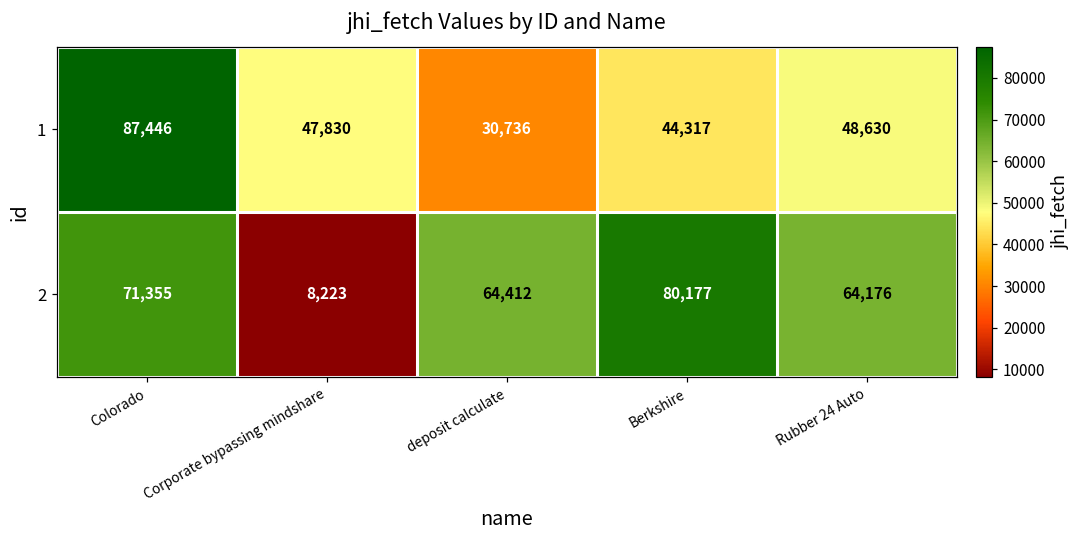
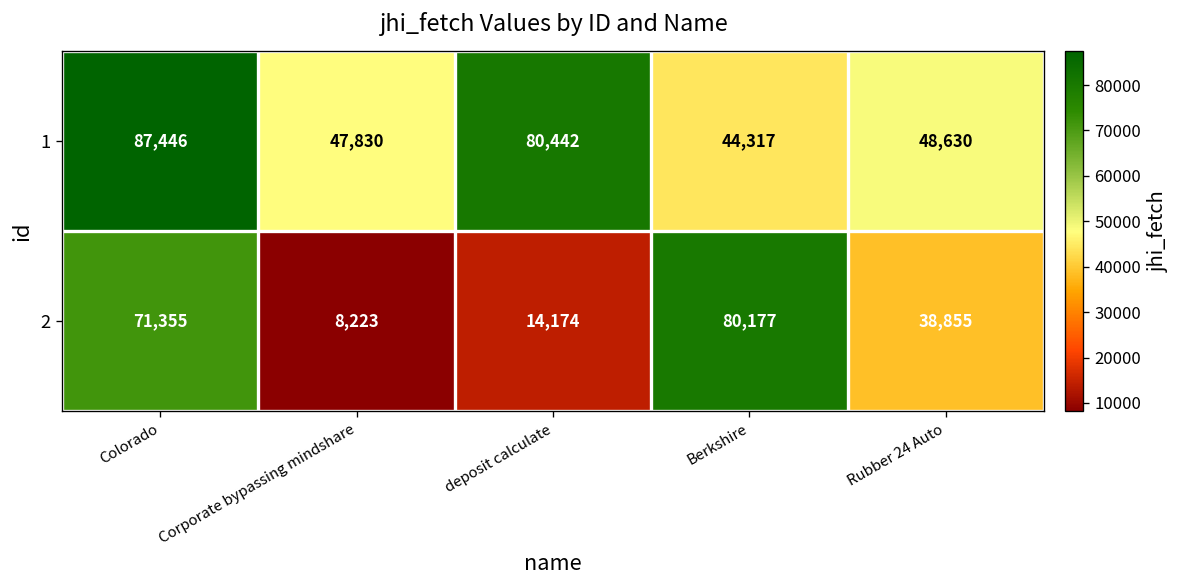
1, deposit calculate: 30,736 -> 80,442
2, deposit calculate: 64,412 -> 14,174
2, Rubber 24 Auto: 64,176 -> 38,855
